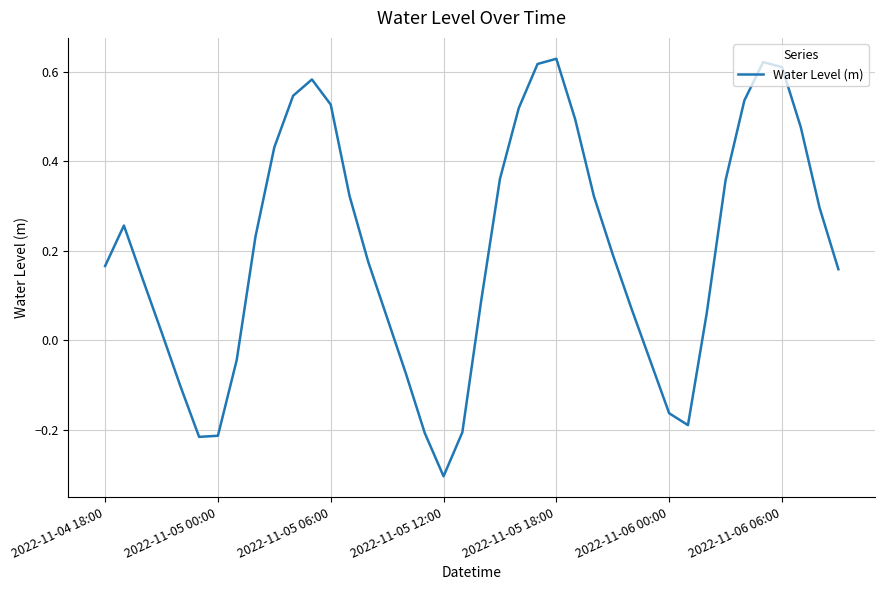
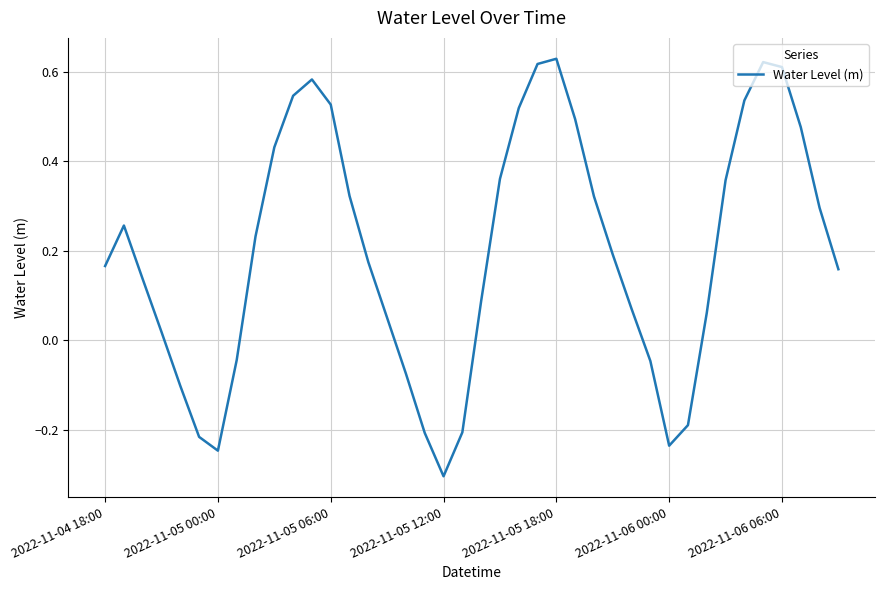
2022-11-05 00:00: -0.21 -> -0.25
2022-11-06 00:00: -0.16 -> -0.24
